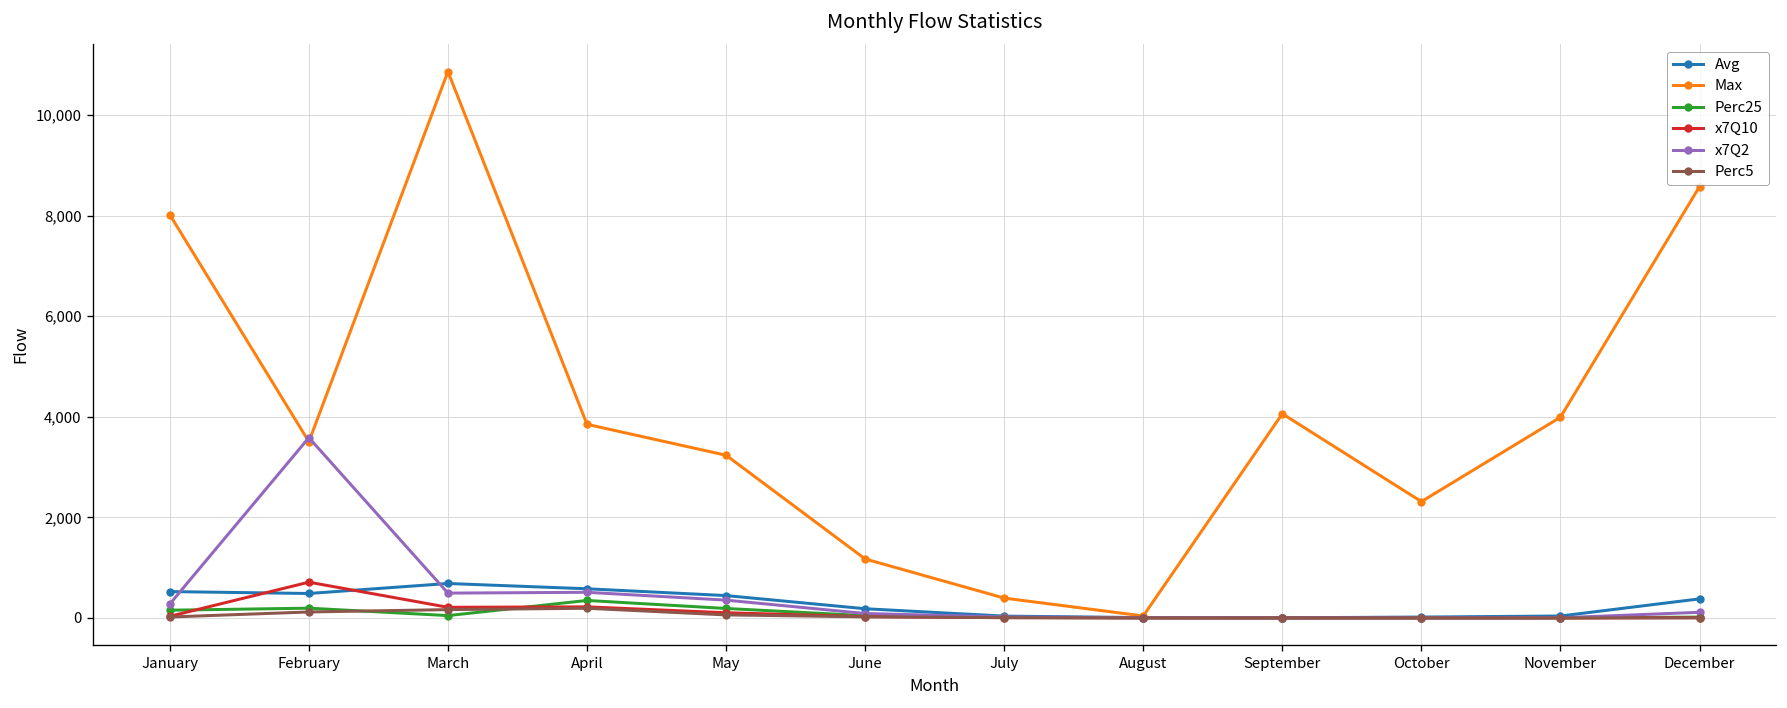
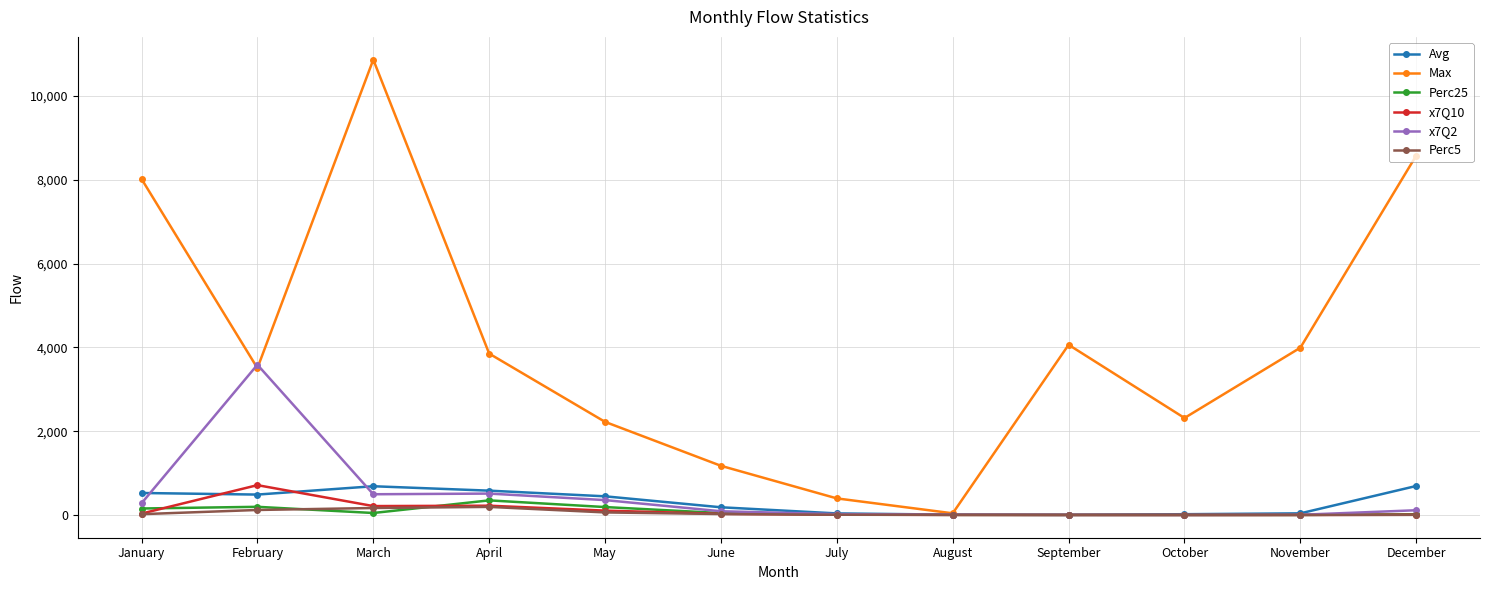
Max, May: 3,200 -> 2,200
Avg, December: 400 -> 700
